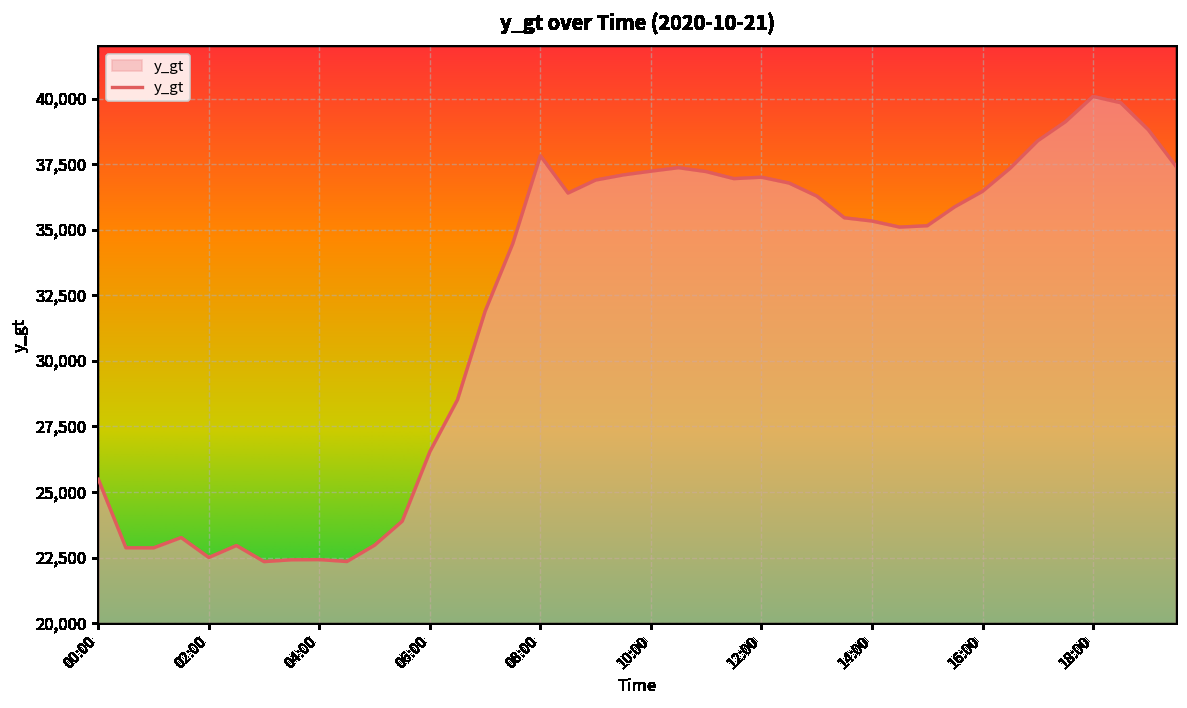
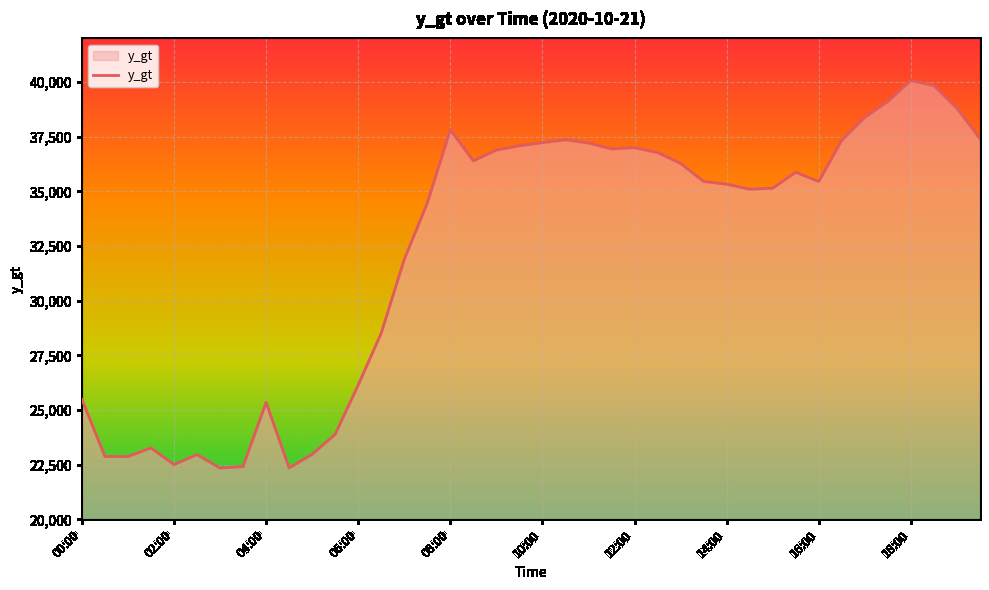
04:00: 22,400 -> 25,300
06:00: 26,500 -> 26,100
16:00: 36,500 -> 35,500
